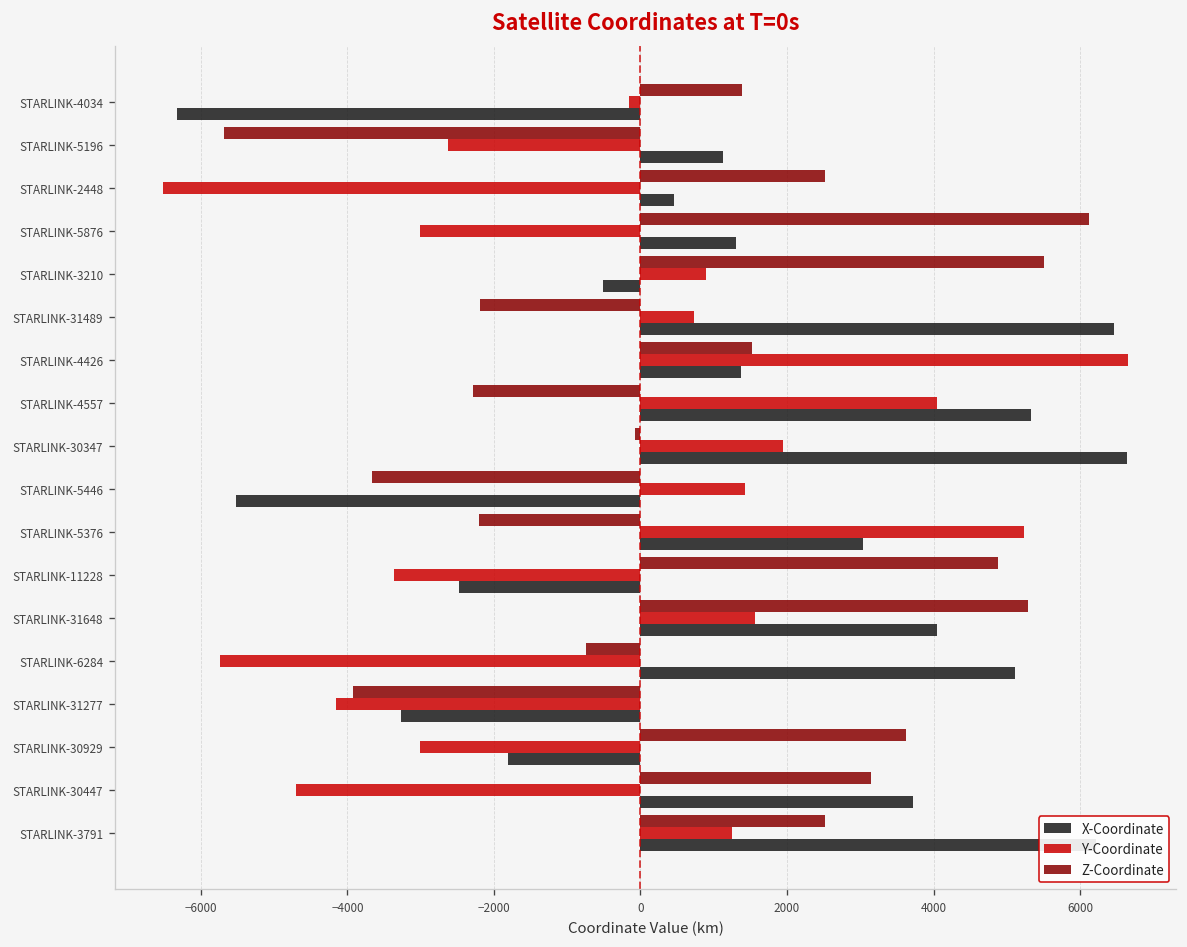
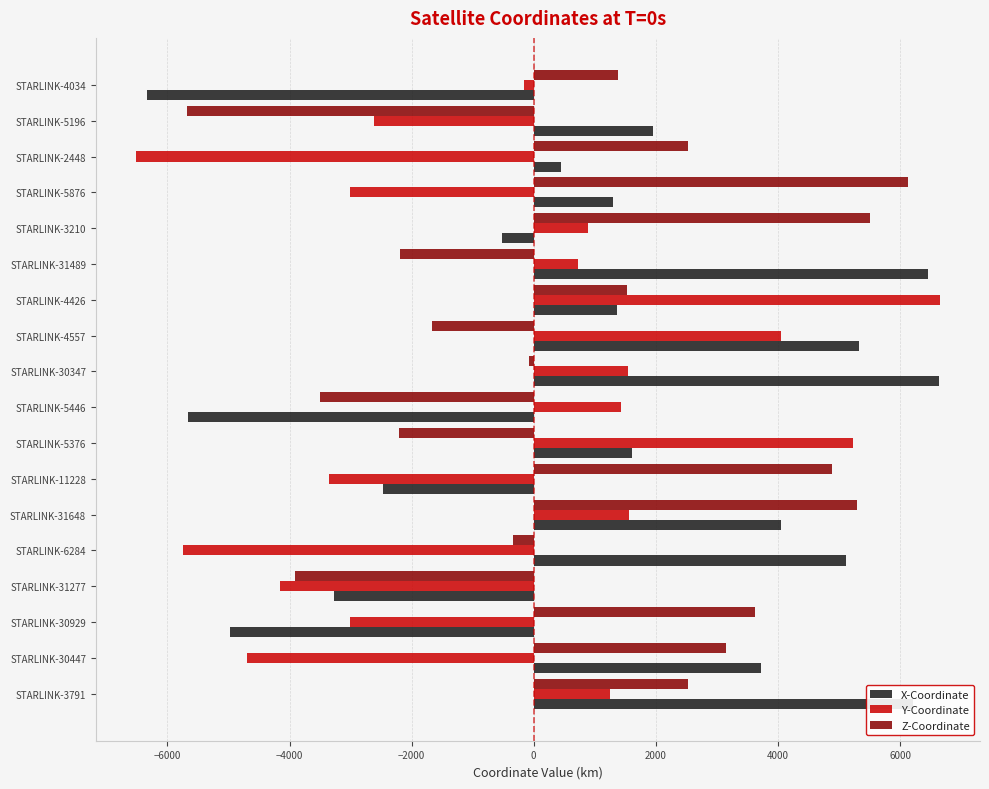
X-Coordinate, STARLINK-5196: 1100 -> 2000
Z-Coordinate, STARLINK-4557: -2300 -> -1700
Y-Coordinate, STARLINK-30347: 1900 -> 1500
Z-Coordinate, STARLINK-5446: -3700 -> -3500
X-Coordinate, STARLINK-5446: -5500 -> -5700
X-Coordinate, STARLINK-5376: 3000 -> 1600
Z-Coordinate, STARLINK-6284: -700 -> -300
X-Coordinate, STARLINK-30929: -1800 -> -5000
